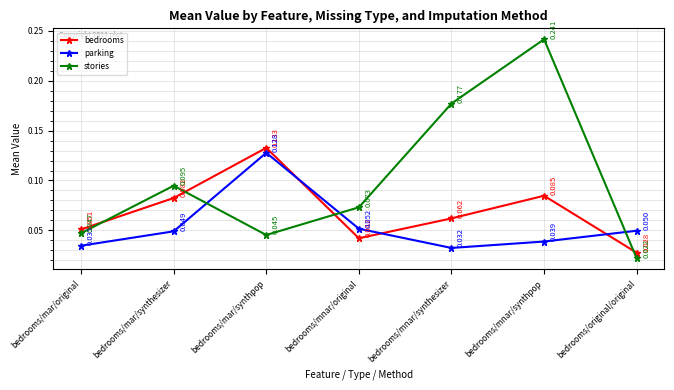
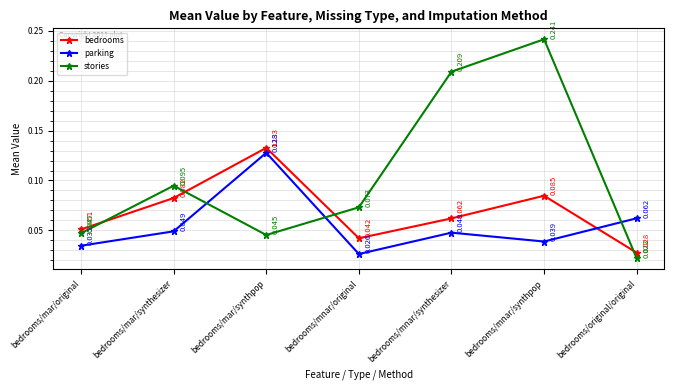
parking, bedrooms/mnar/original: 0.052 -> 0.026
parking, bedrooms/mnar/synthesizer: 0.032 -> 0.048
stories, bedrooms/mnar/synthesizer: 0.177 -> 0.209
parking, bedrooms/original/original: 0.050 -> 0.062
